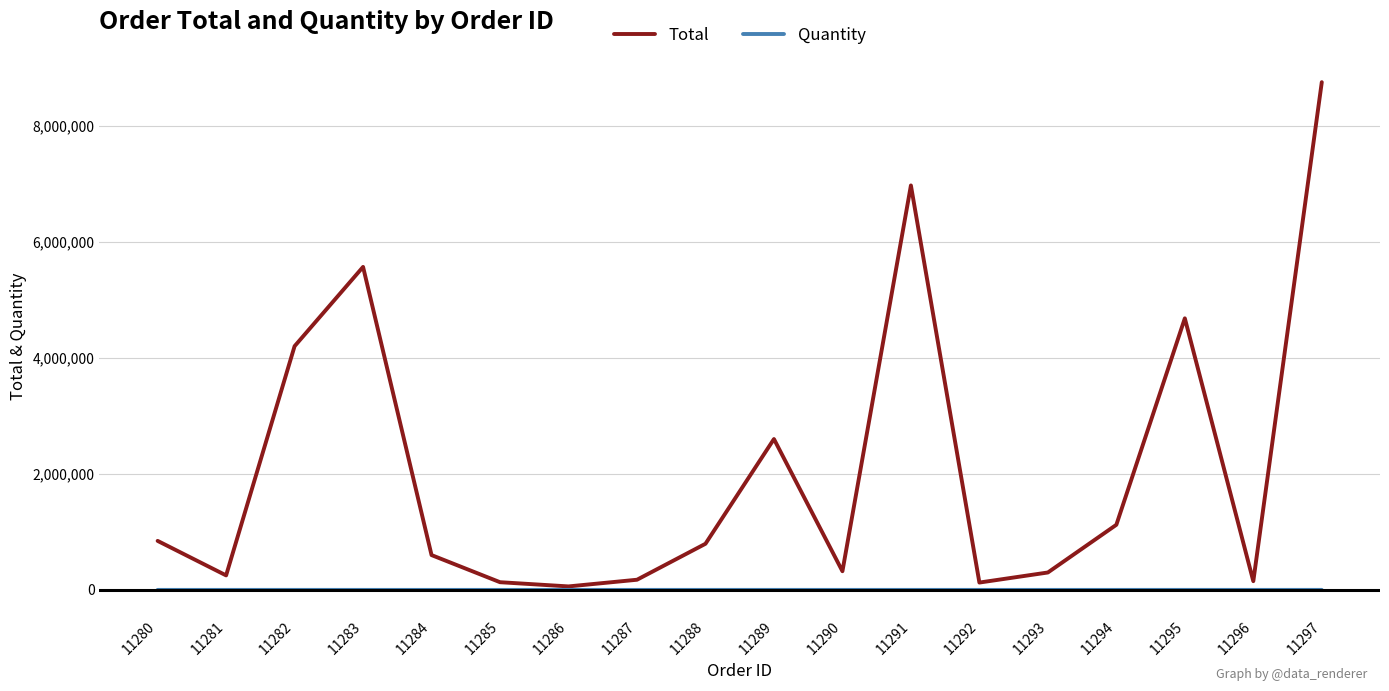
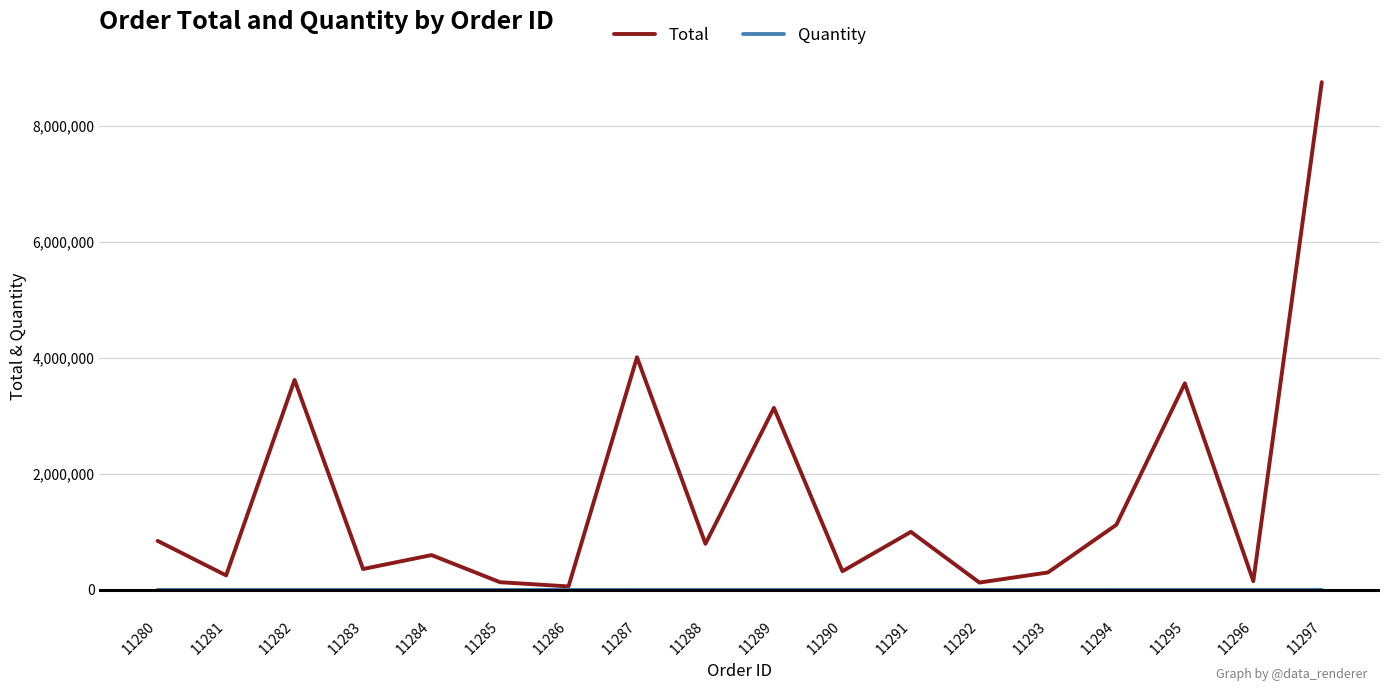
Total, 11282: 4,200,000 -> 3,600,000
Total, 11283: 5,600,000 -> 400,000
Total, 11287: 200,000 -> 4,000,000
Total, 11289: 2,600,000 -> 3,100,000
Total, 11291: 7,000,000 -> 1,000,000
Total, 11295: 4,700,000 -> 3,600,000
